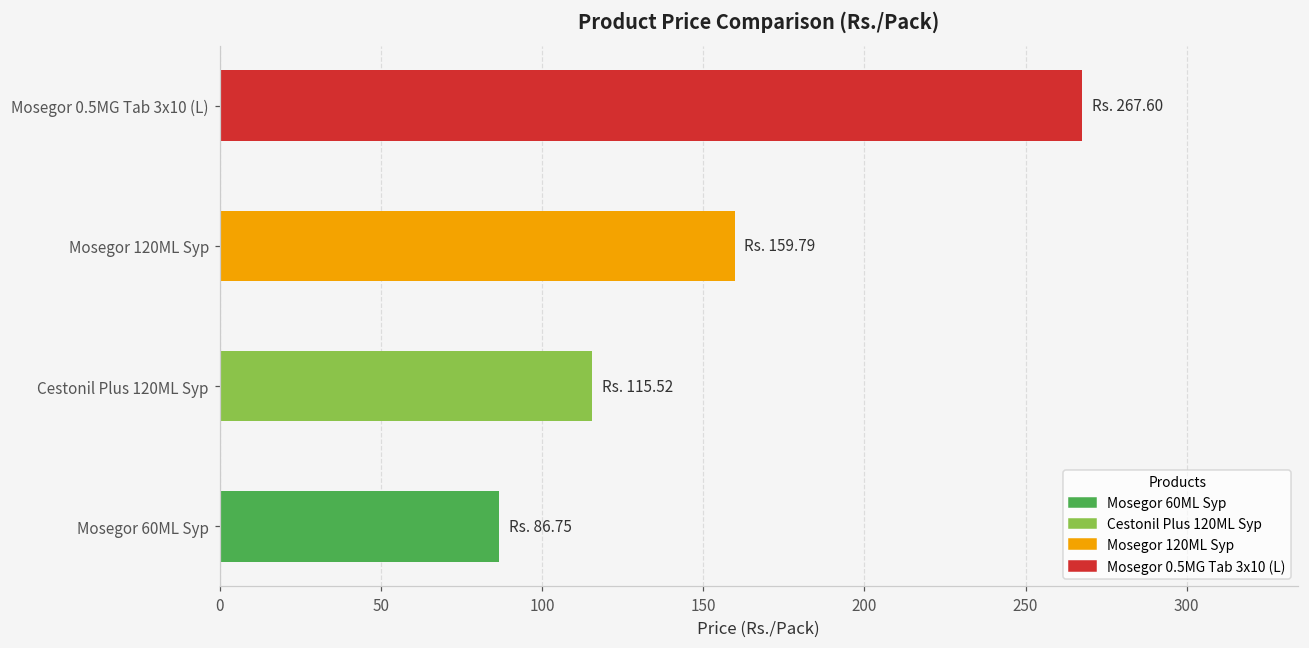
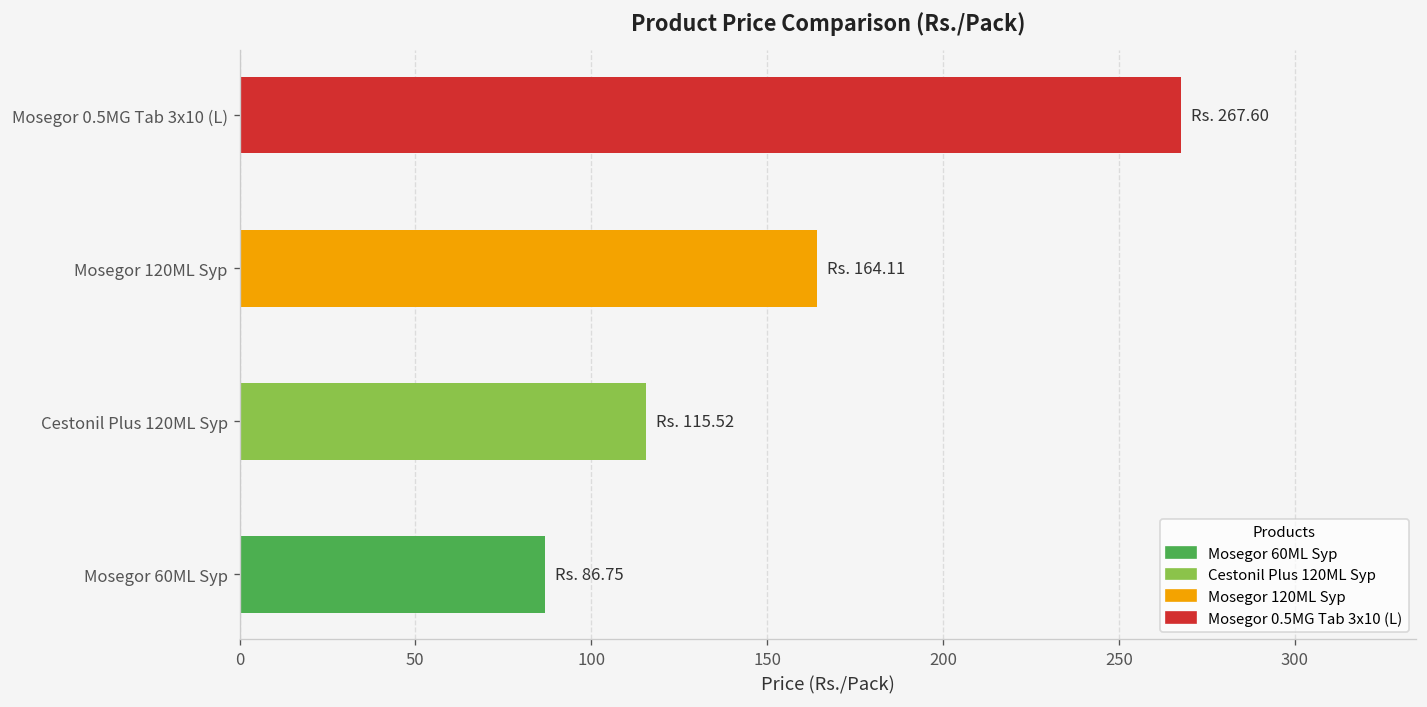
Mosegor 120ML Syp: 159.79 -> 164.11
